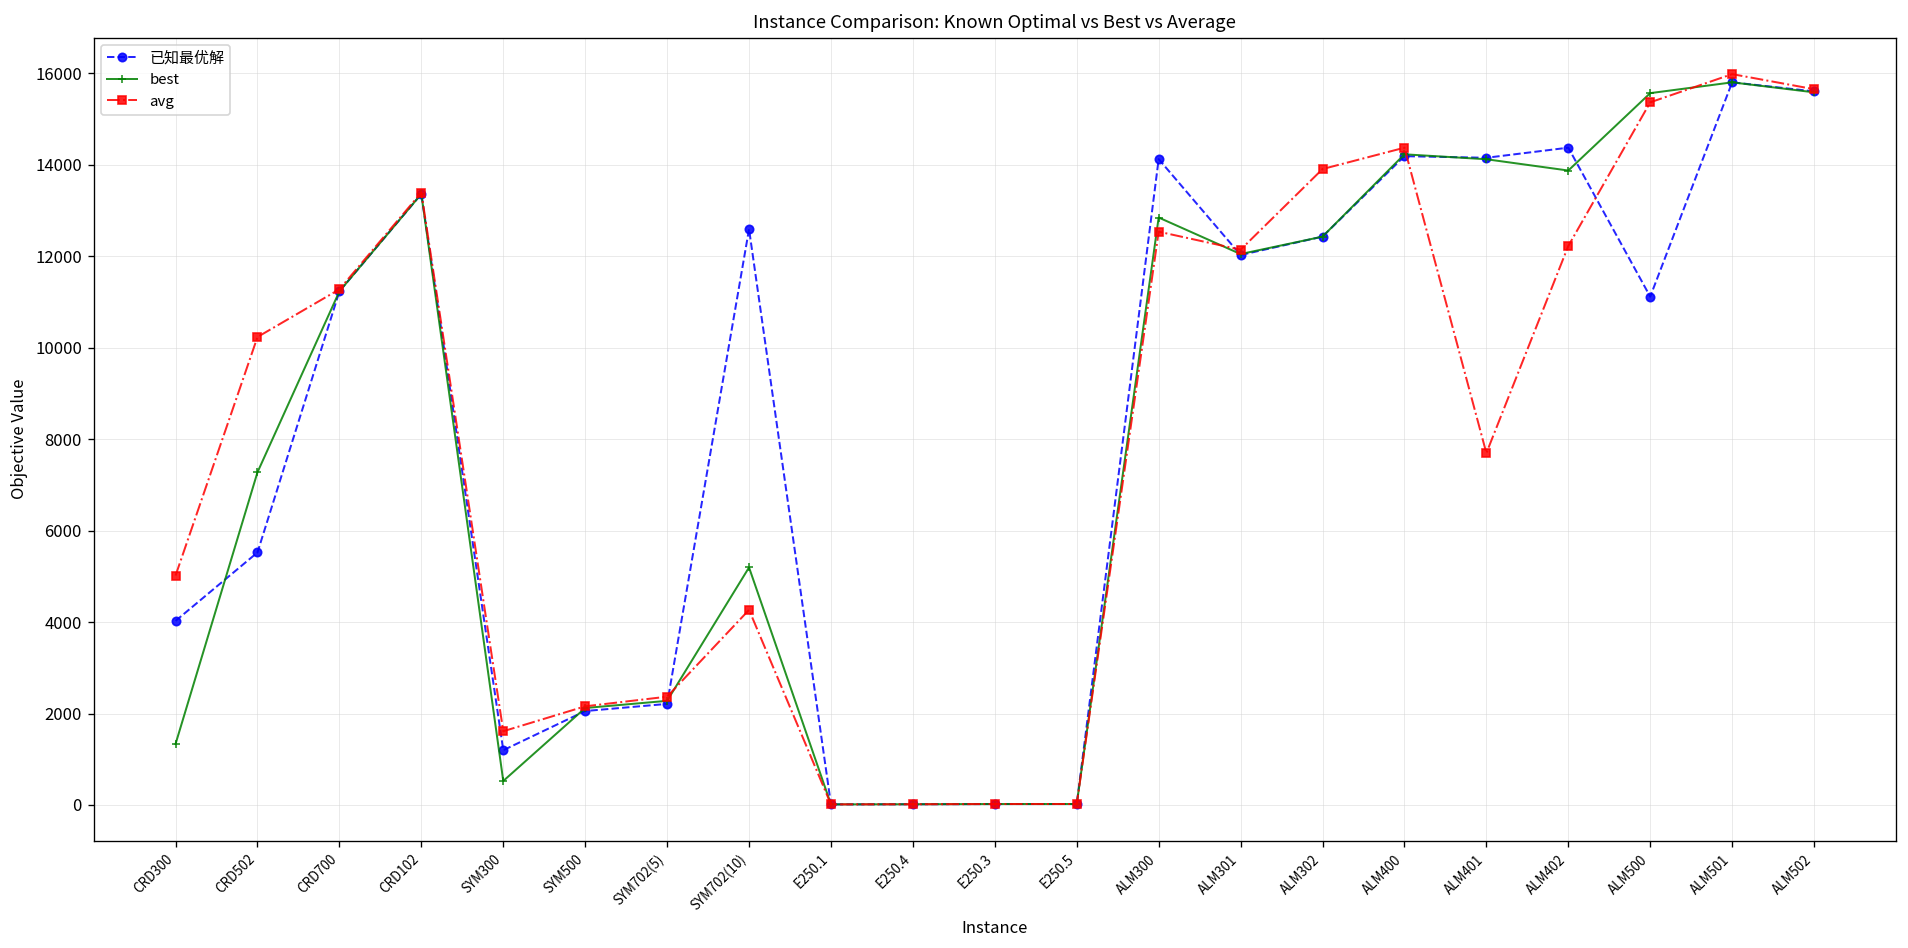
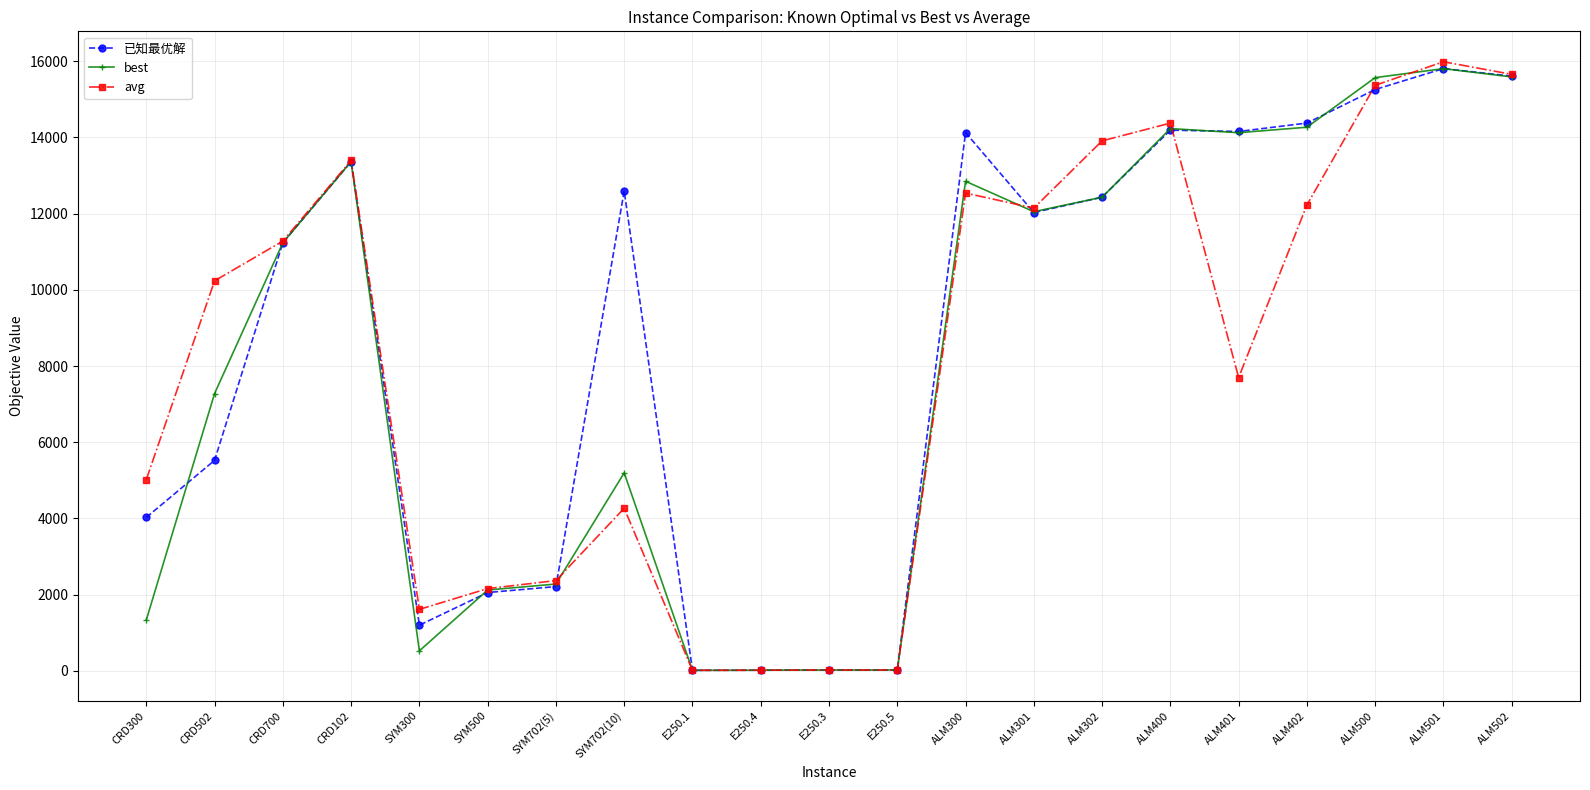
best, ALM402: 13900 -> 14300
已知最优解, ALM500: 11100 -> 15300
